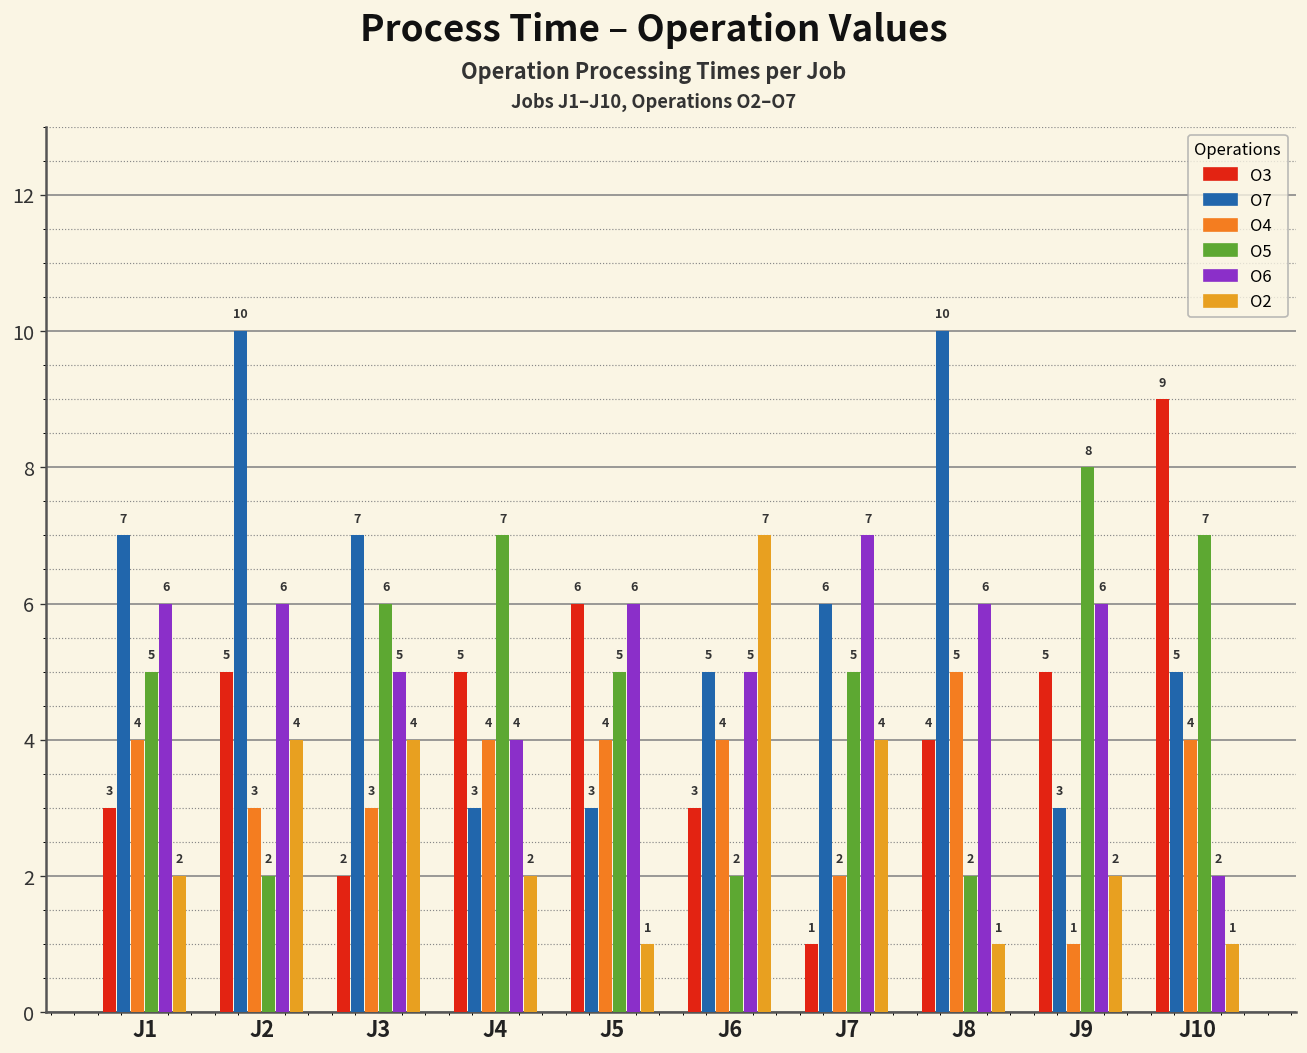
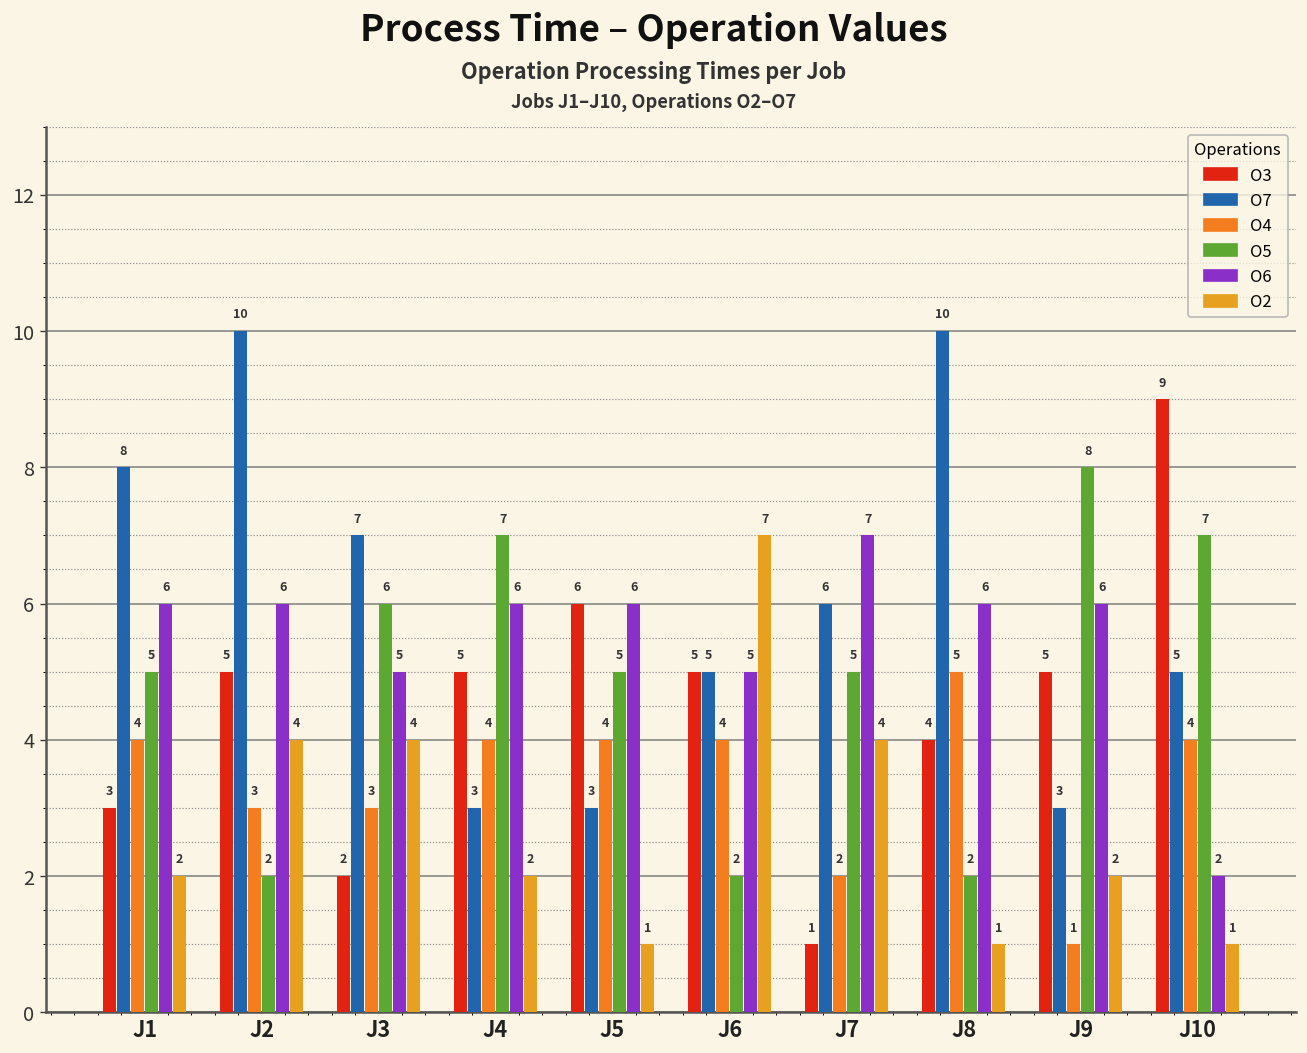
O7, J1: 7 -> 8
O6, J4: 4 -> 6
O3, J6: 3 -> 5
